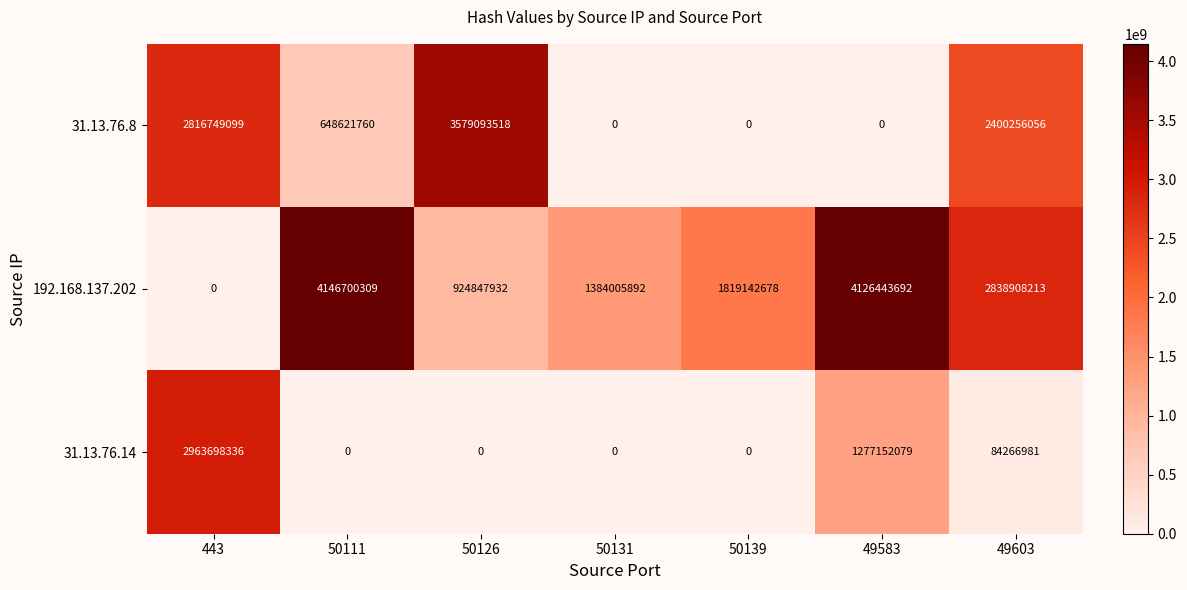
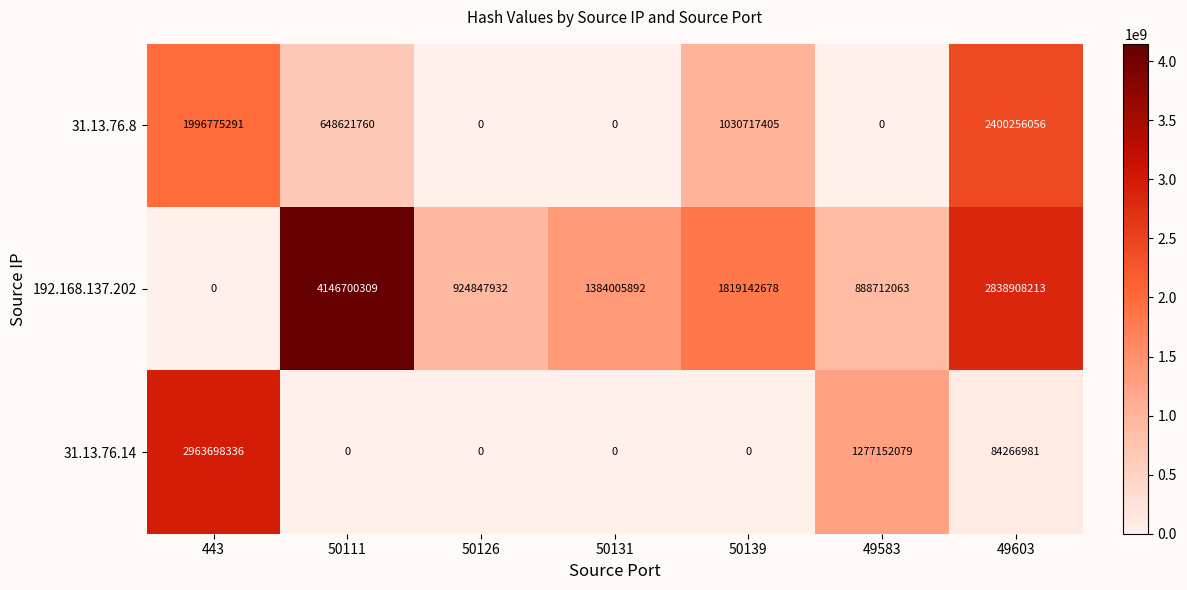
31.13.76.8, 443: 2816749099 -> 1996775291
31.13.76.8, 50126: 3579093518 -> 0
31.13.76.8, 50139: 0 -> 1030717405
192.168.137.202, 49583: 4126443692 -> 888712063
